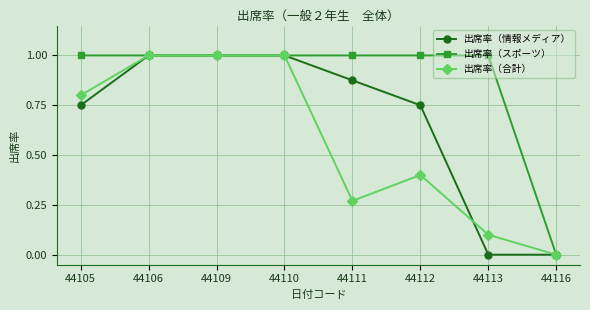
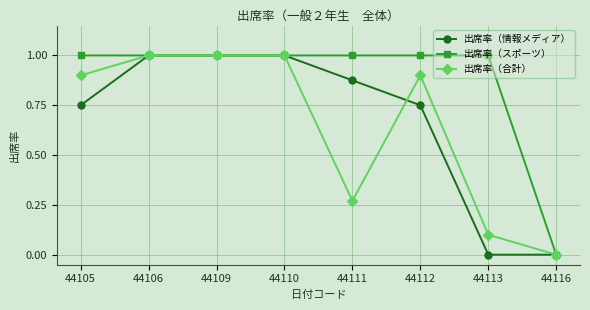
出席率（合計）, 44105: 0.8 -> 0.9
出席率（合計）, 44112: 0.4 -> 0.9
